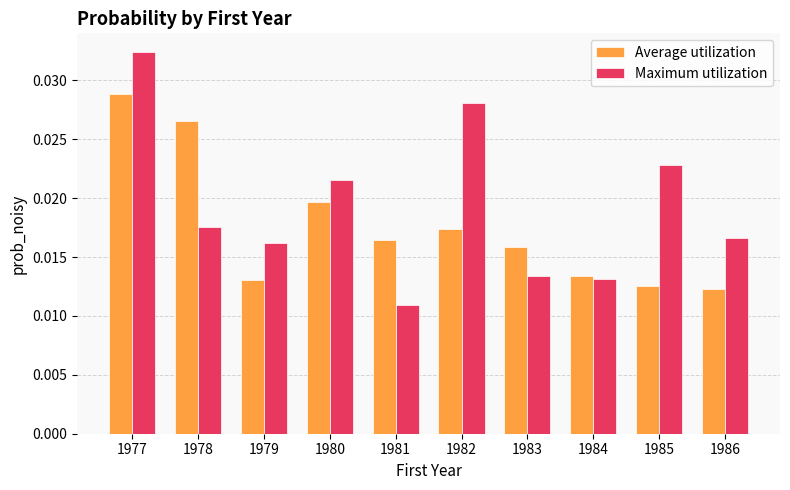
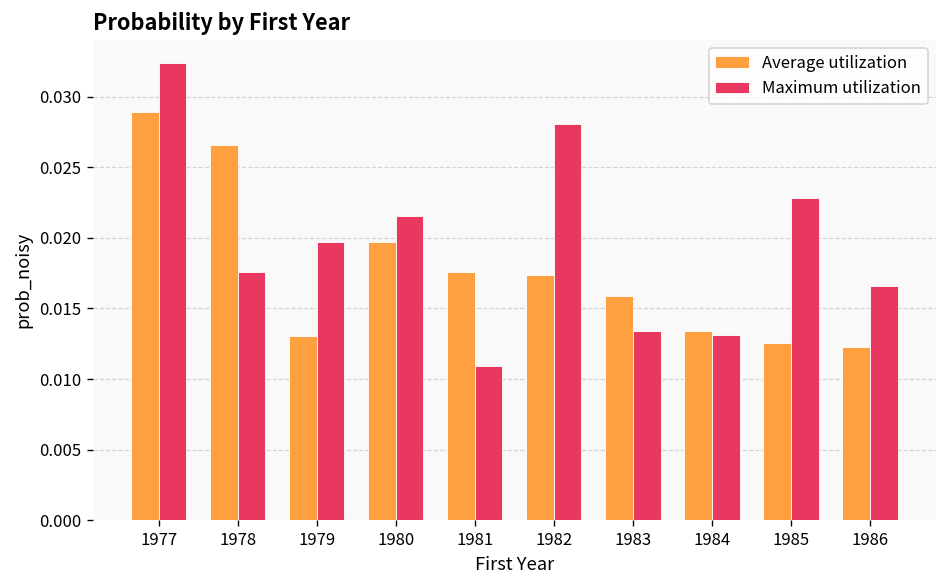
Maximum utilization, 1979: 0.0162 -> 0.0197
Average utilization, 1981: 0.0165 -> 0.0176
